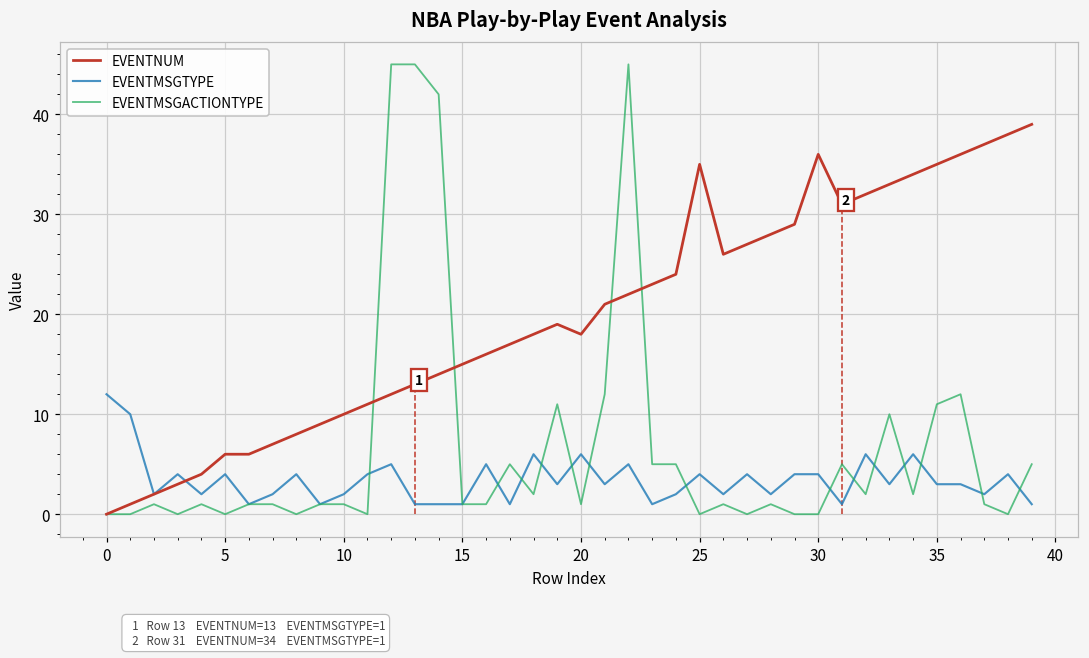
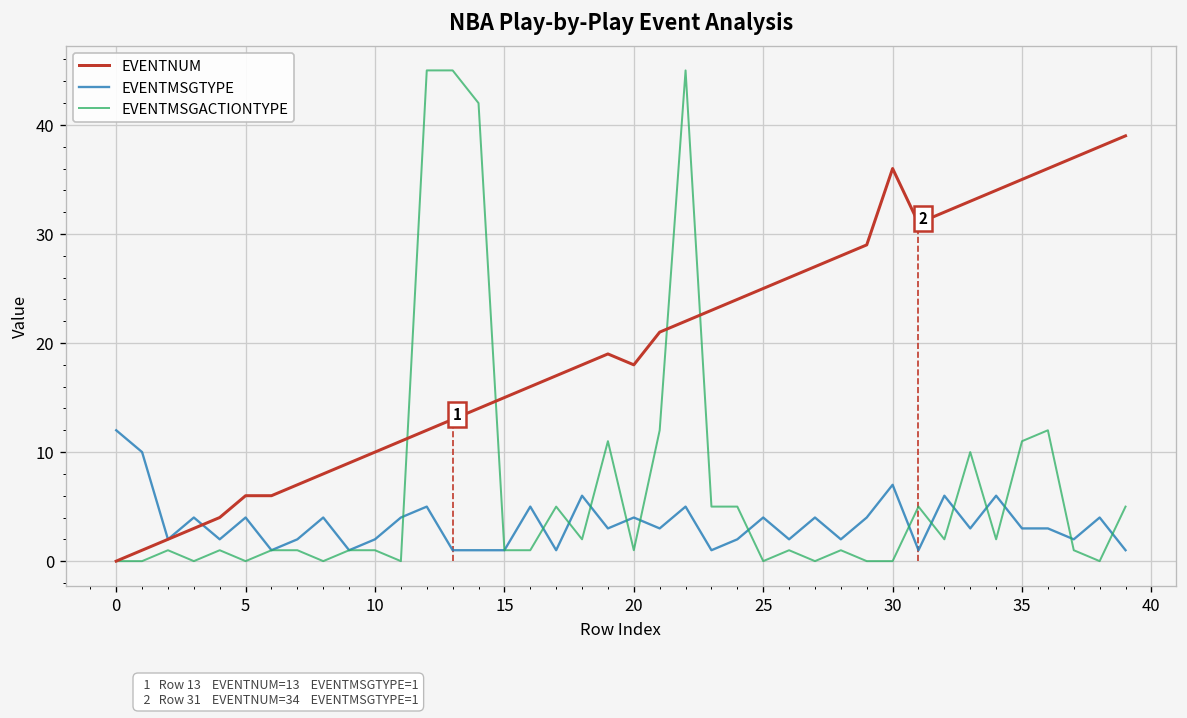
EVENTMSGTYPE, 20: 6 -> 4
EVENTNUM, 25: 35 -> 25
EVENTMSGTYPE, 30: 4 -> 7
